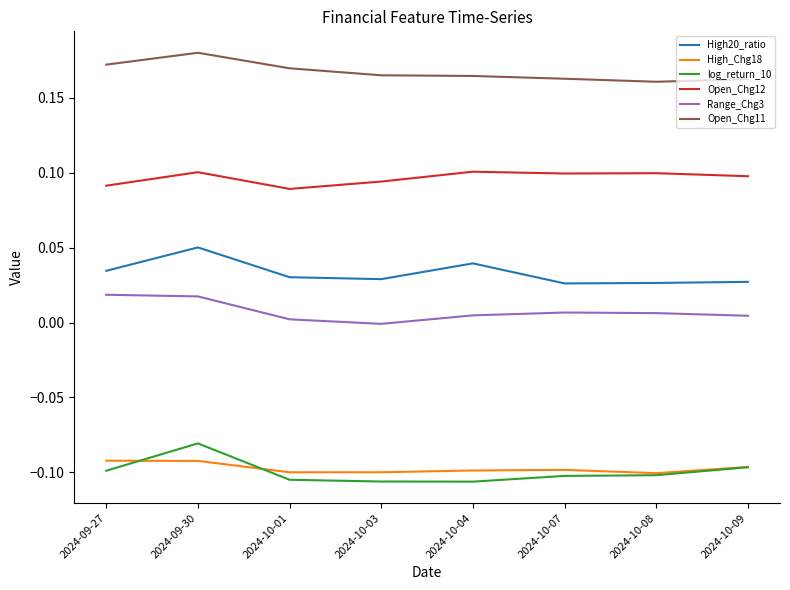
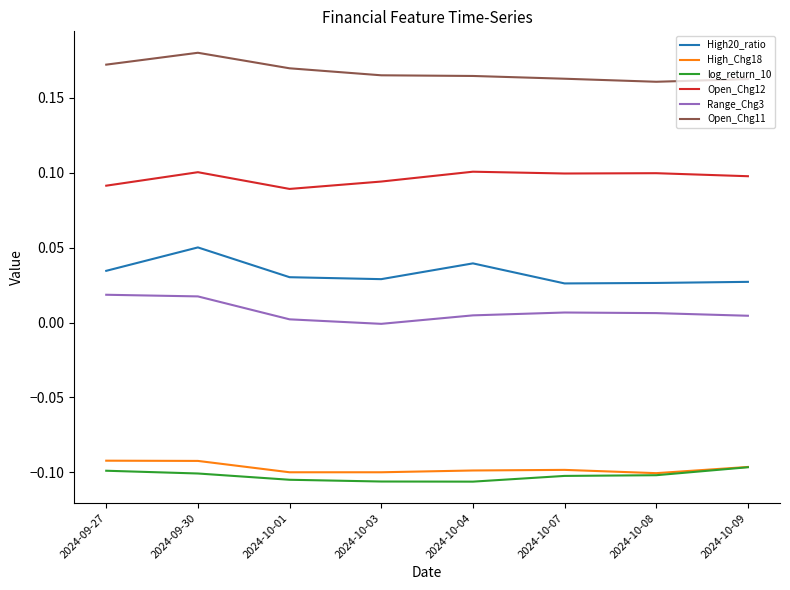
log_return_10, 2024-09-30: -0.081 -> -0.101
